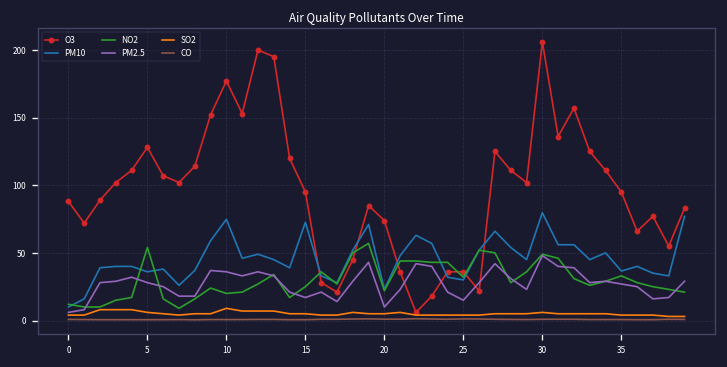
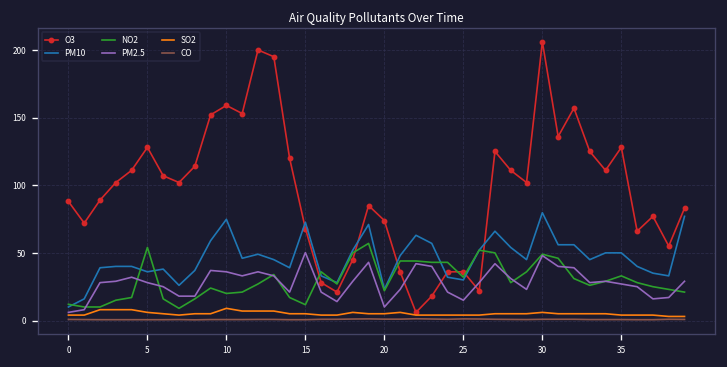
O3, 10: 177 -> 159
O3, 15: 95 -> 68
NO2, 15: 25 -> 12
PM2.5, 15: 17 -> 50
O3, 35: 95 -> 128
PM10, 35: 37 -> 50
